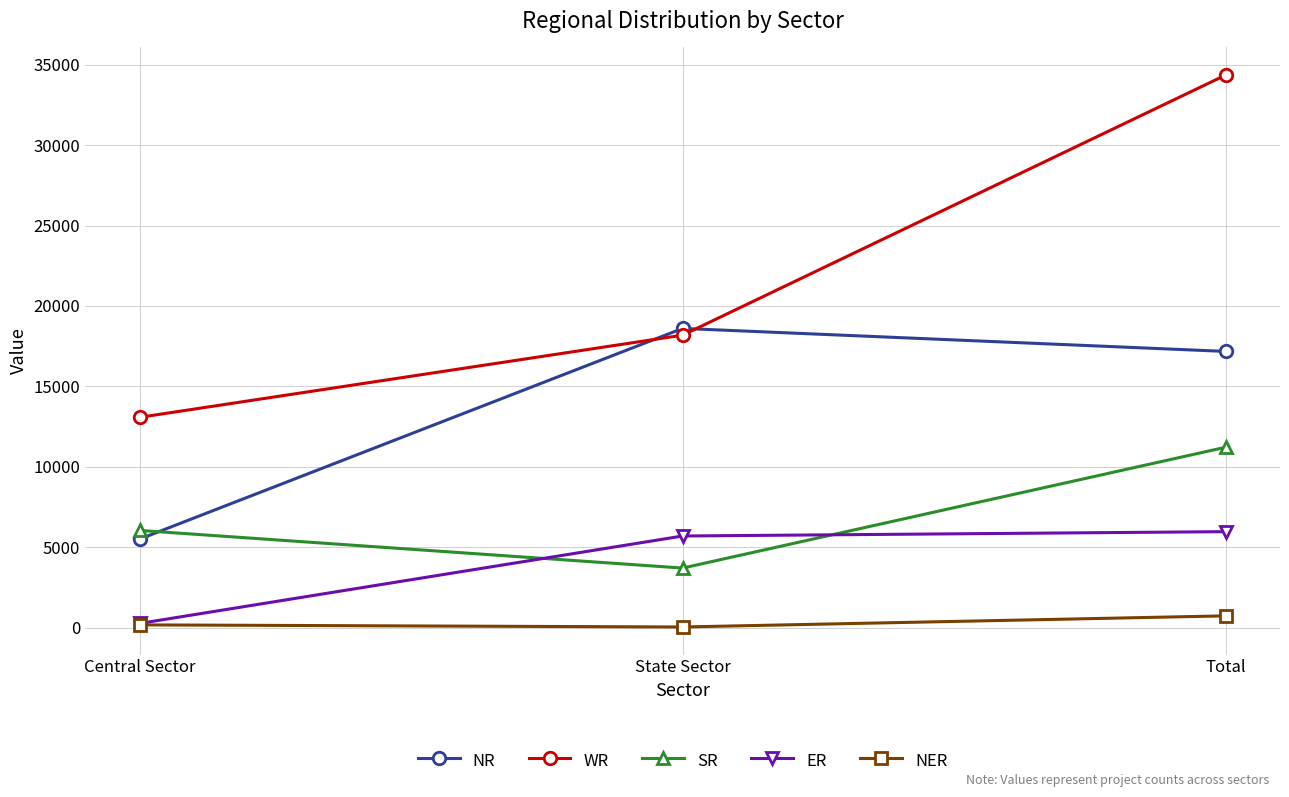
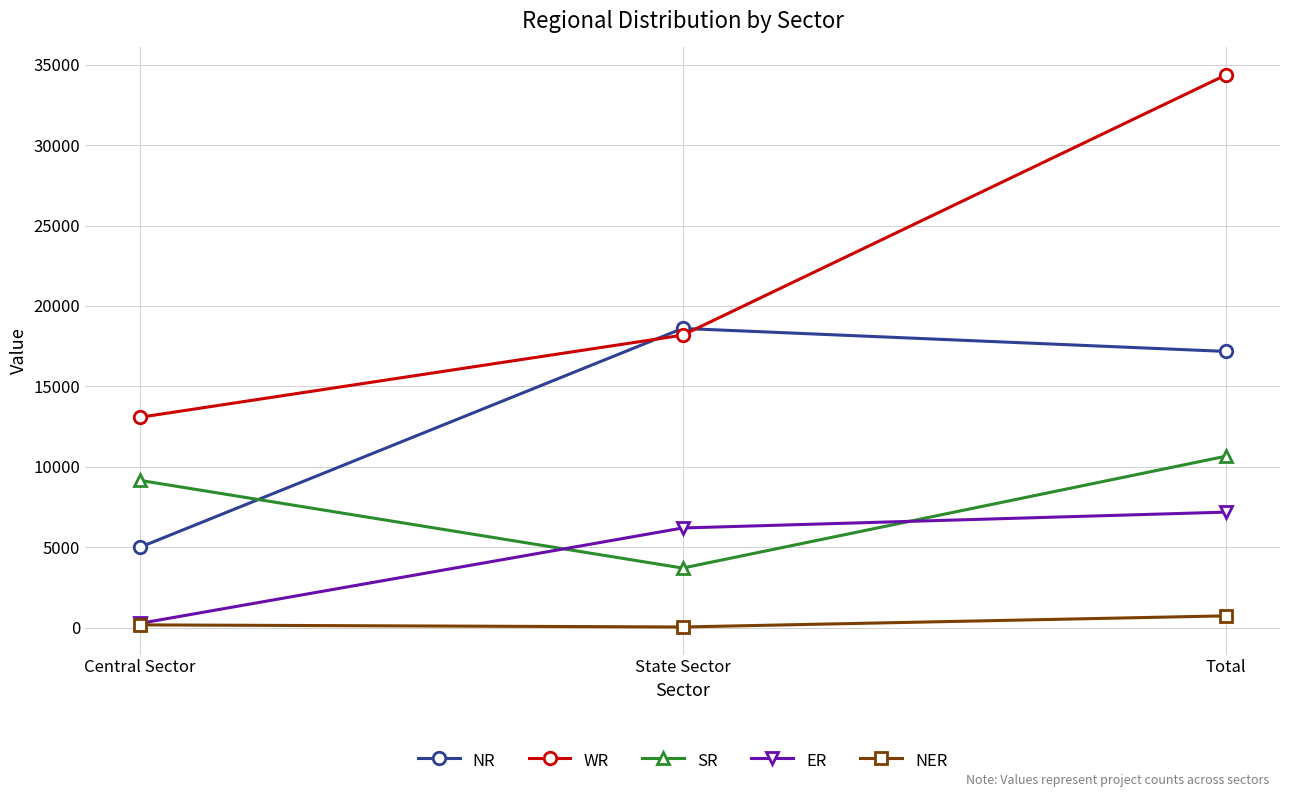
NR, Central Sector: 5500 -> 5000
SR, Central Sector: 6100 -> 9200
ER, State Sector: 5700 -> 6200
SR, Total: 11200 -> 10700
ER, Total: 6000 -> 7200
